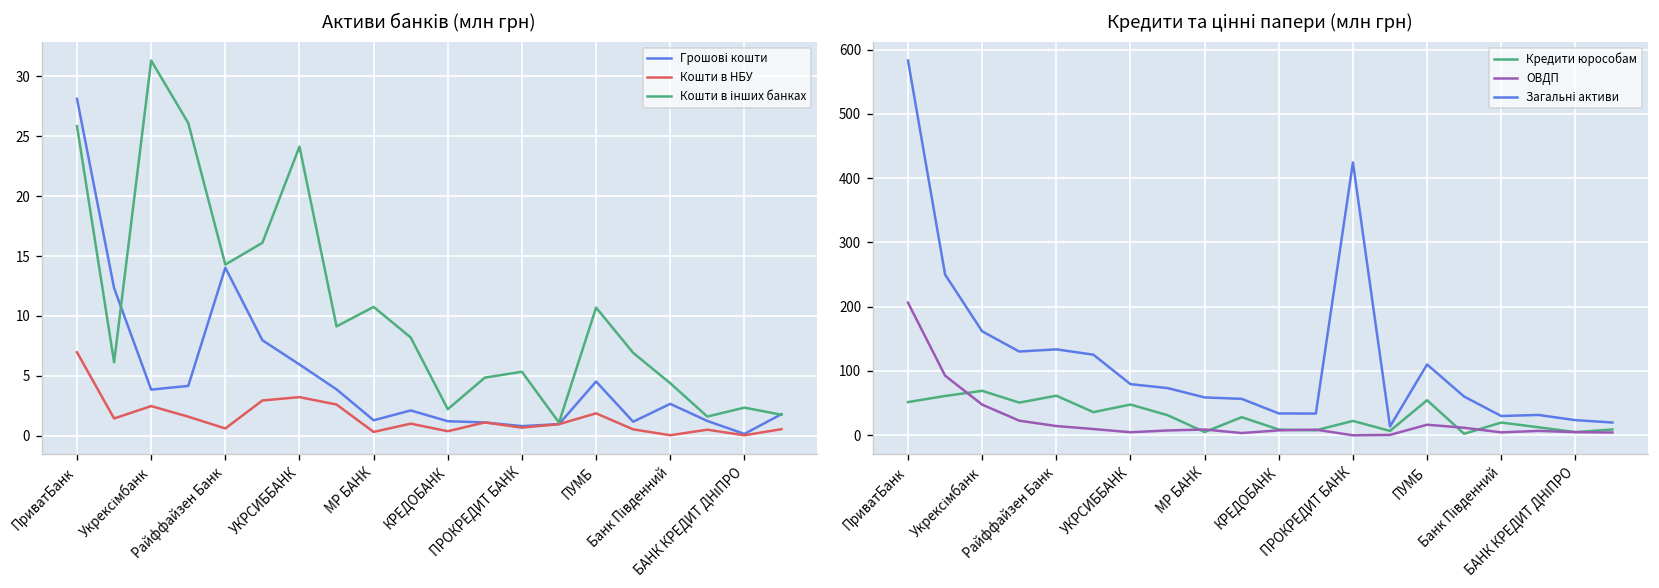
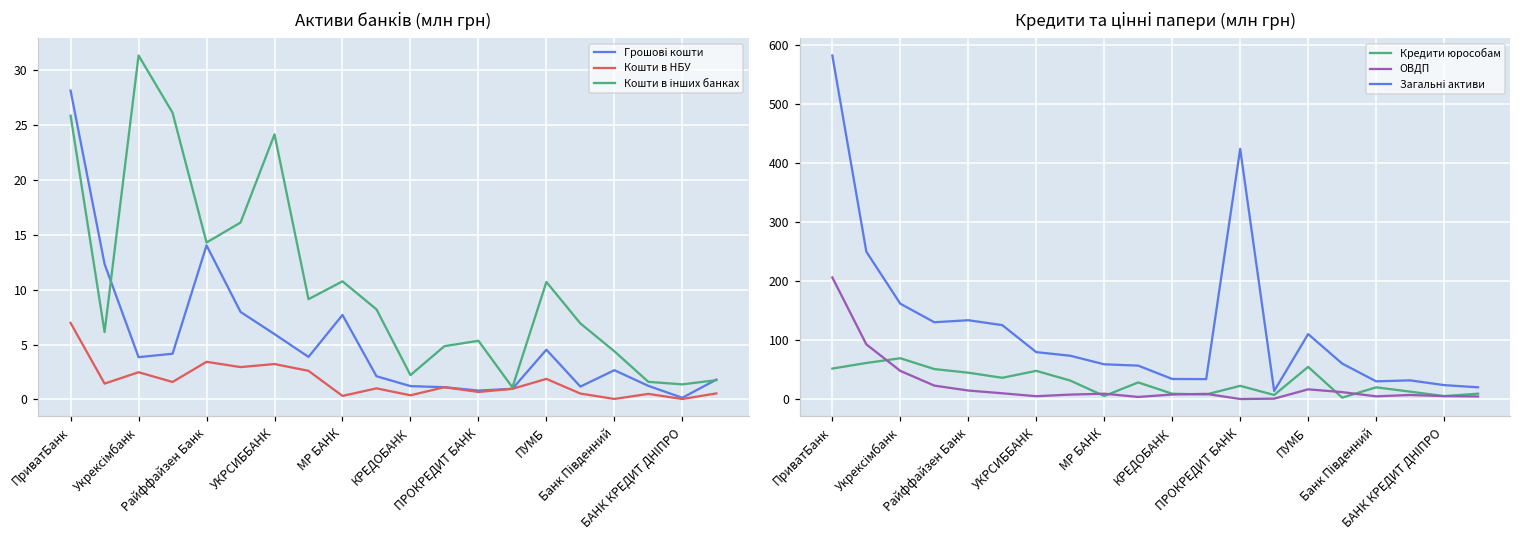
Активи банків (млн грн), Кошти в НБУ, Райффайзен Банк: 1 -> 3
Активи банків (млн грн), Грошові кошти, МР БАНК: 1 -> 8
Активи банків (млн грн), Кошти в інших банках, БАНК КРЕДИТ ДНІПРО: 2 -> 1
Кредити та цінні папери (млн грн), Кредити юрособам, Райффайзен Банк: 60 -> 40
